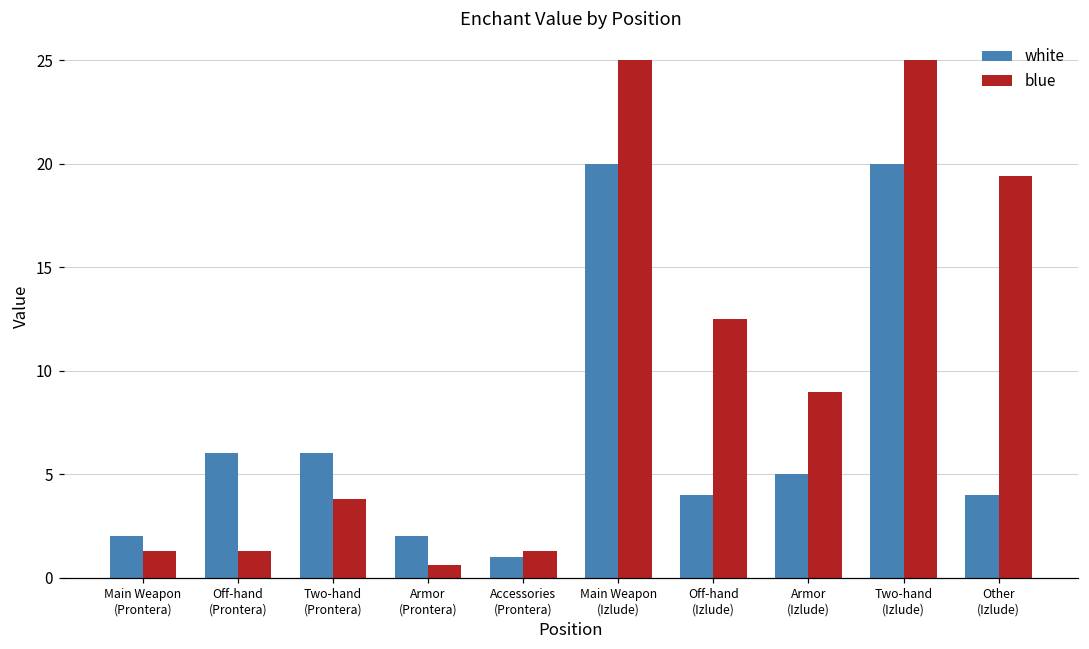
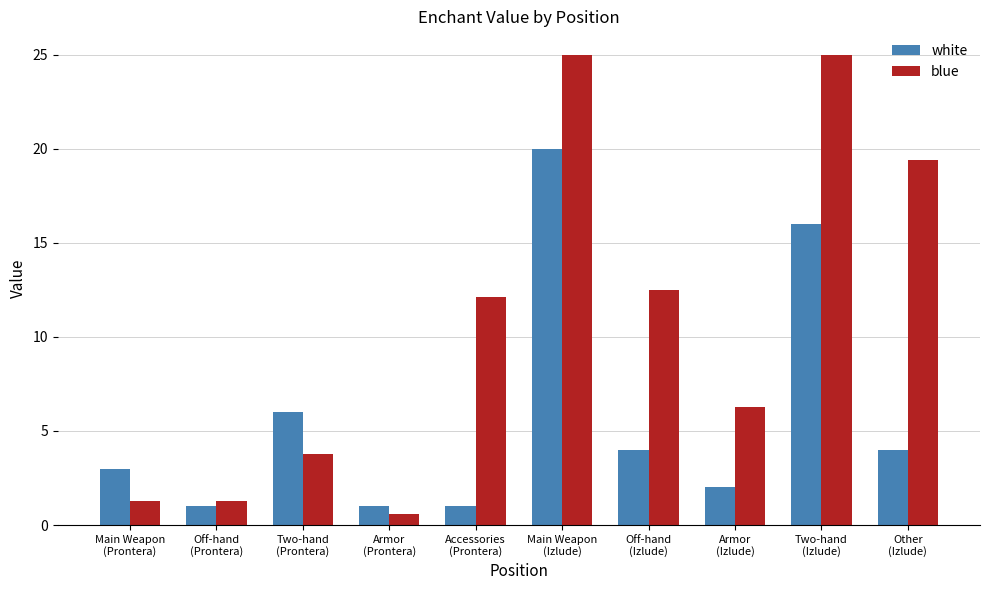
white, Main Weapon (Prontera): 2 -> 3
white, Off-hand (Prontera): 6 -> 1
white, Armor (Prontera): 2 -> 1
blue, Accessories (Prontera): 1.3 -> 12.1
white, Armor (Izlude): 5 -> 2
blue, Armor (Izlude): 9.0 -> 6.3
white, Two-hand (Izlude): 20 -> 16
